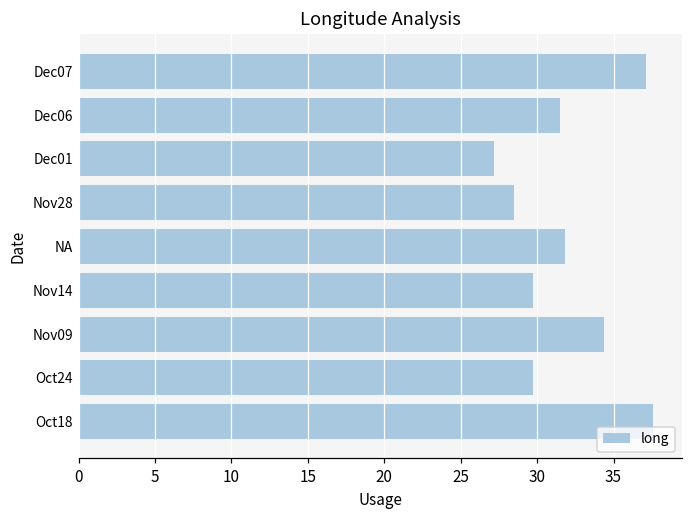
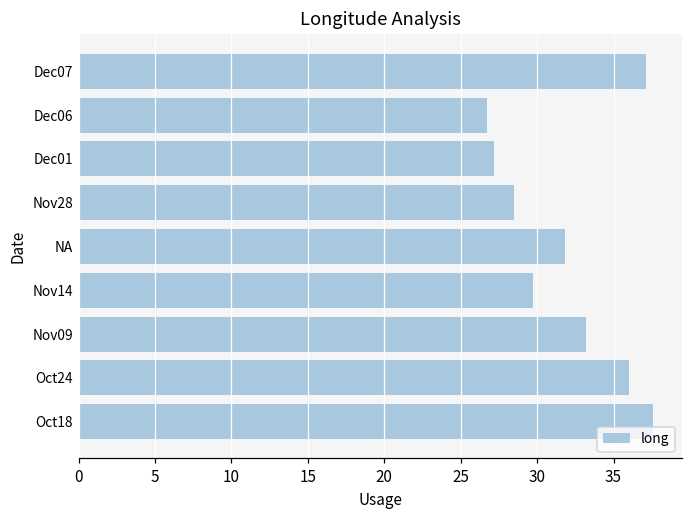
Dec06: 31.5 -> 26.7
Nov09: 34.4 -> 33.2
Oct24: 29.7 -> 36.0
